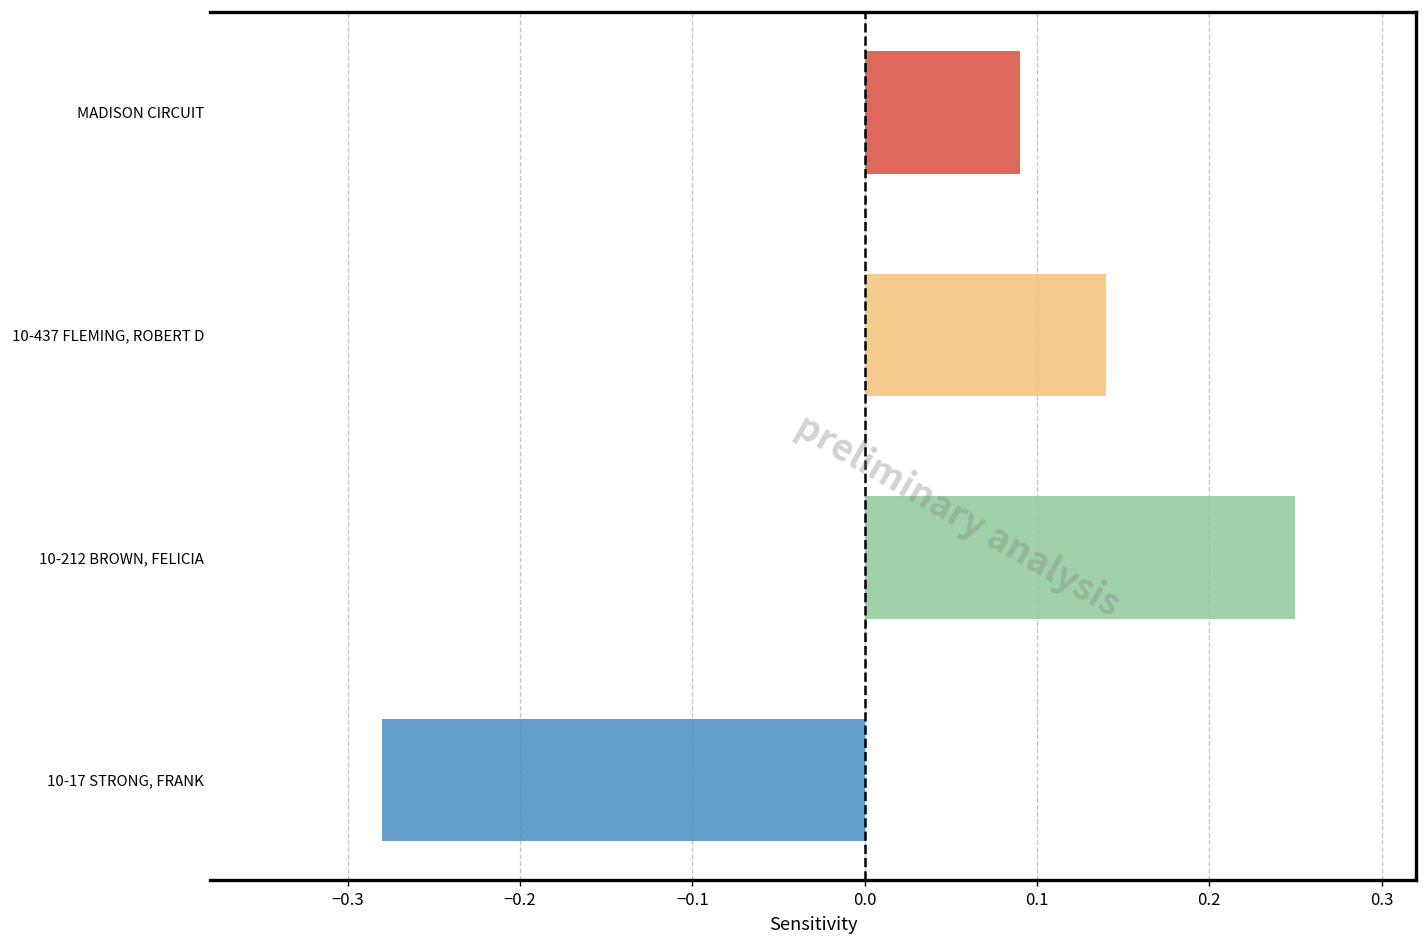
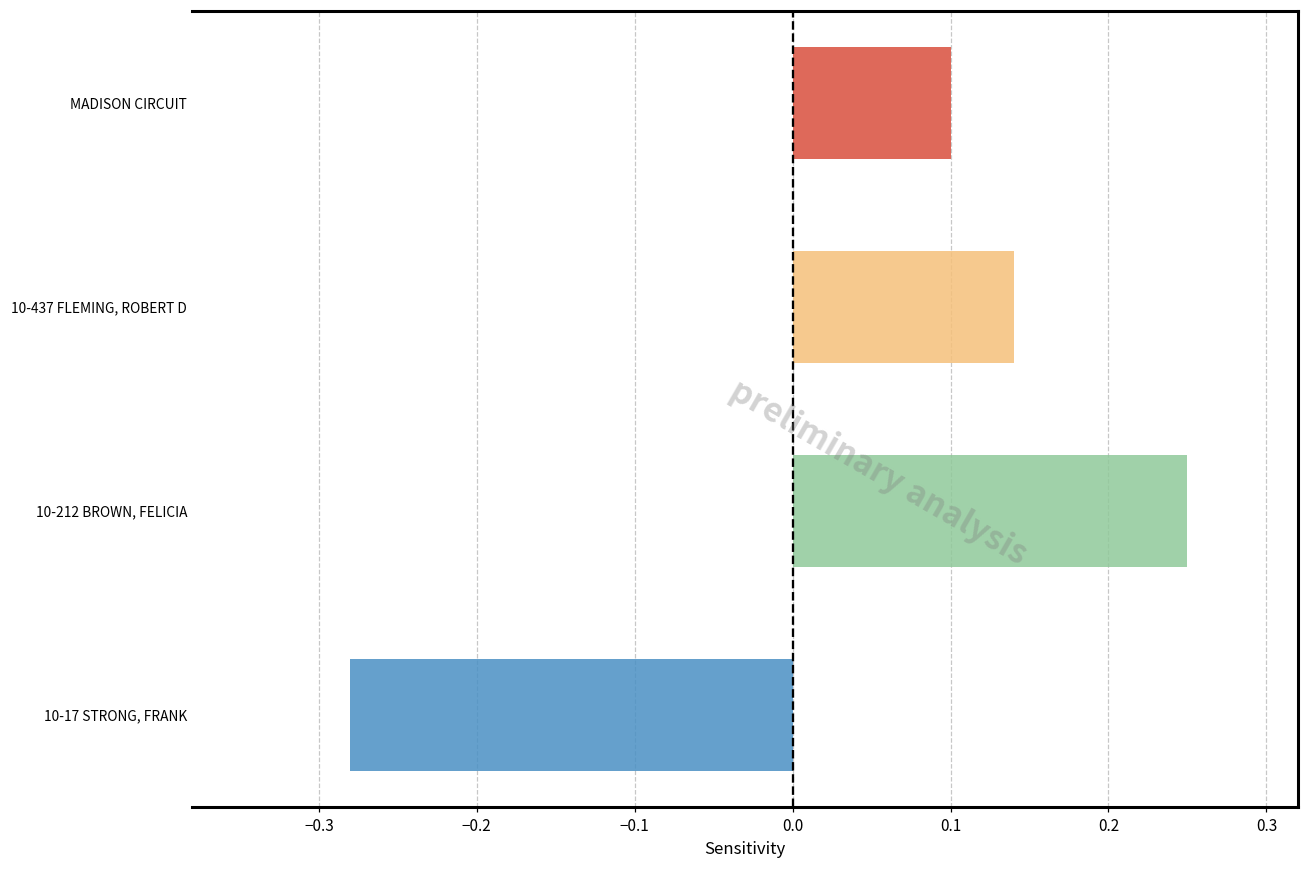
MADISON CIRCUIT: 0.09 -> 0.10
